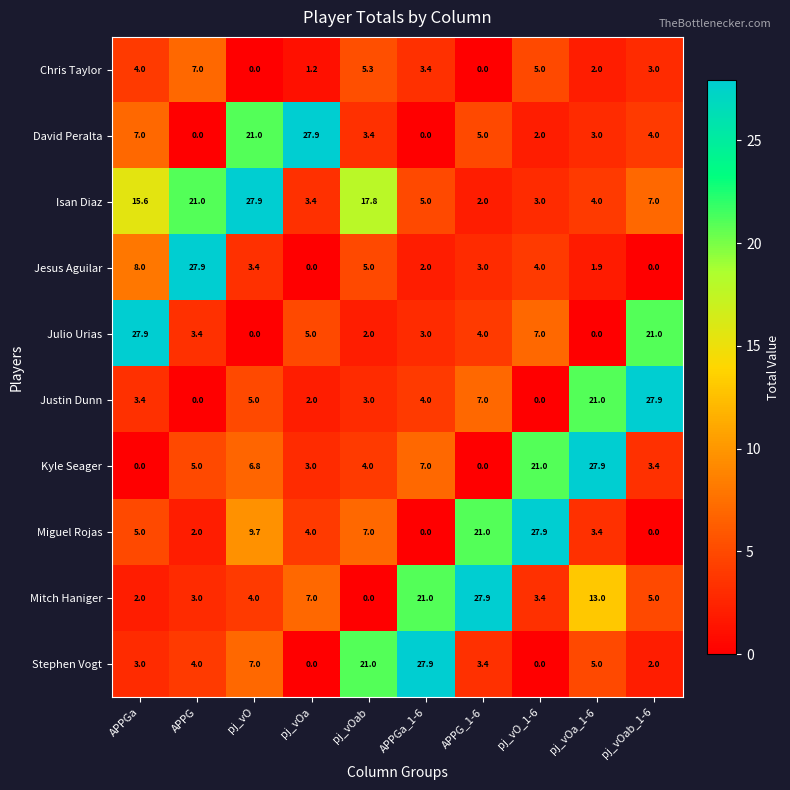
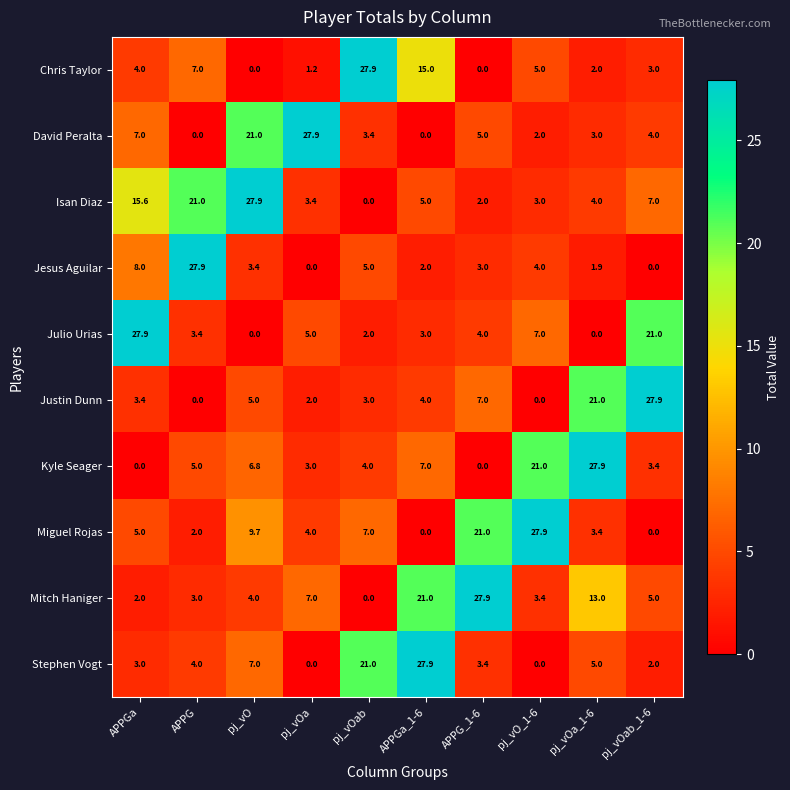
Chris Taylor, pj_vOab: 5.3 -> 27.9
Chris Taylor, APPGa_1-6: 3.4 -> 15.0
Isan Diaz, pj_vOab: 17.8 -> 0.0
